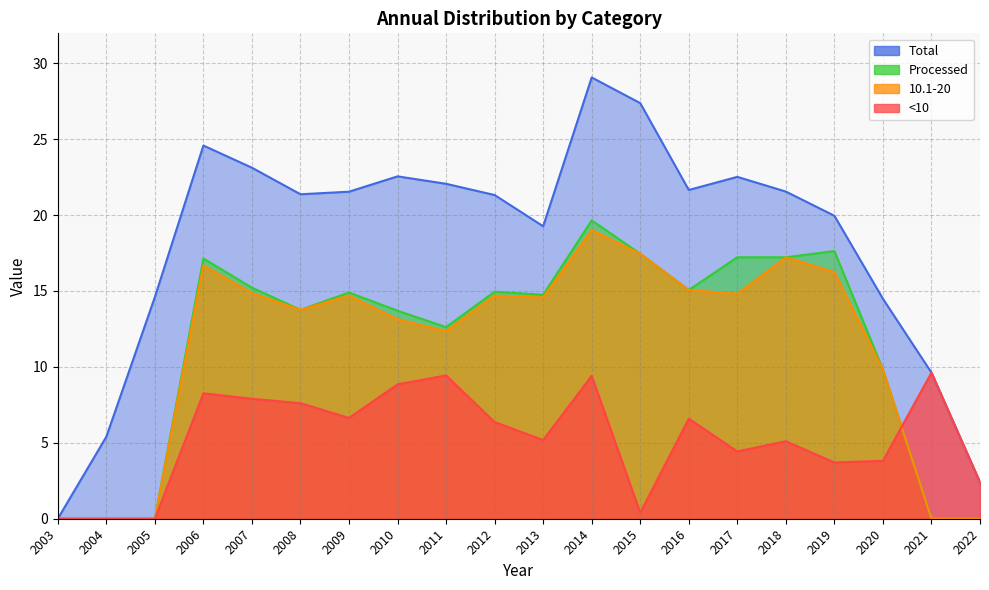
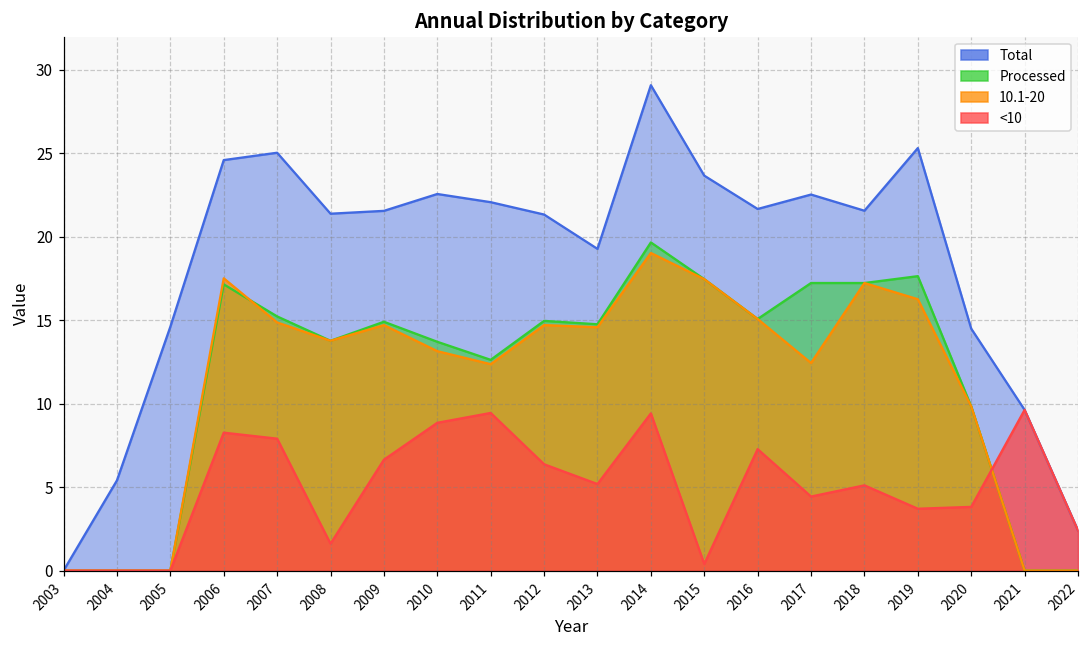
10.1-20, 2006: 16.7 -> 17.5
Total, 2007: 23.1 -> 25.0
<10, 2008: 7.6 -> 1.6
Total, 2015: 27.4 -> 23.6
<10, 2016: 6.6 -> 7.3
10.1-20, 2017: 14.8 -> 12.4
Total, 2019: 20.0 -> 25.3
